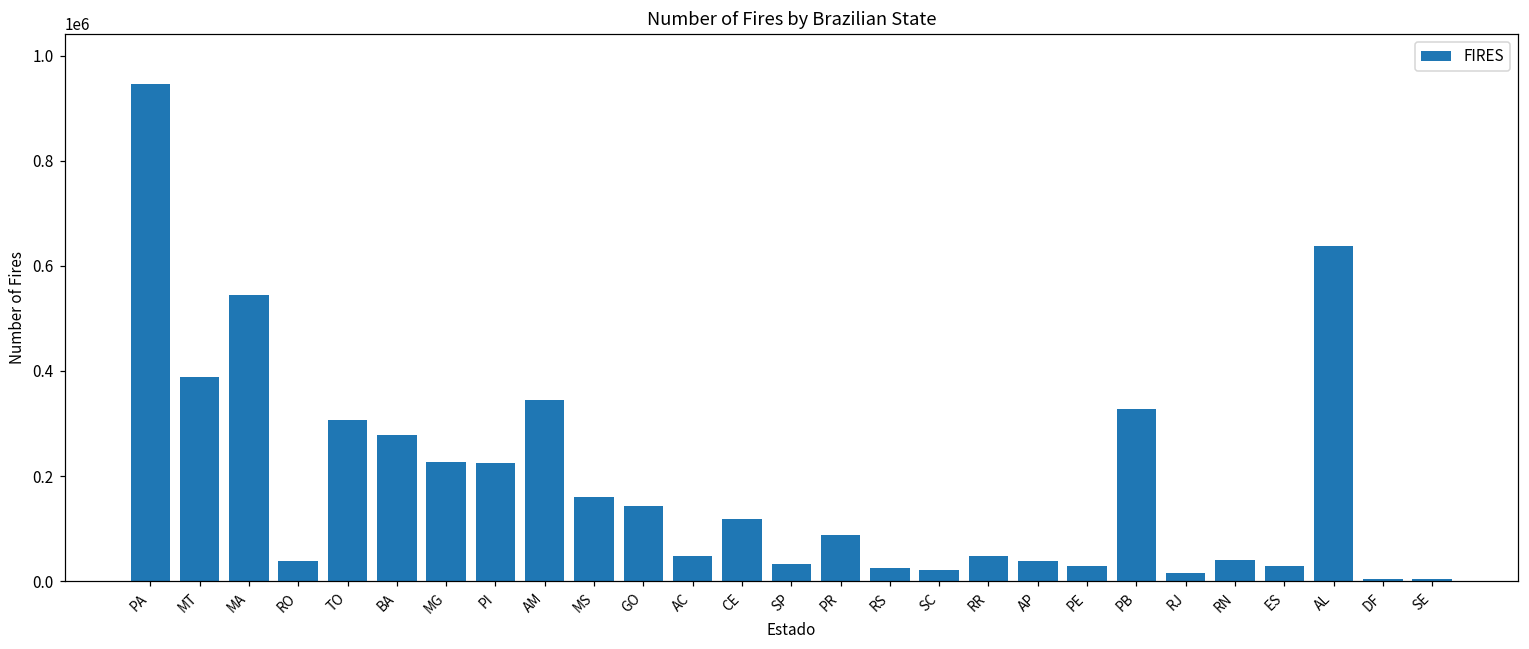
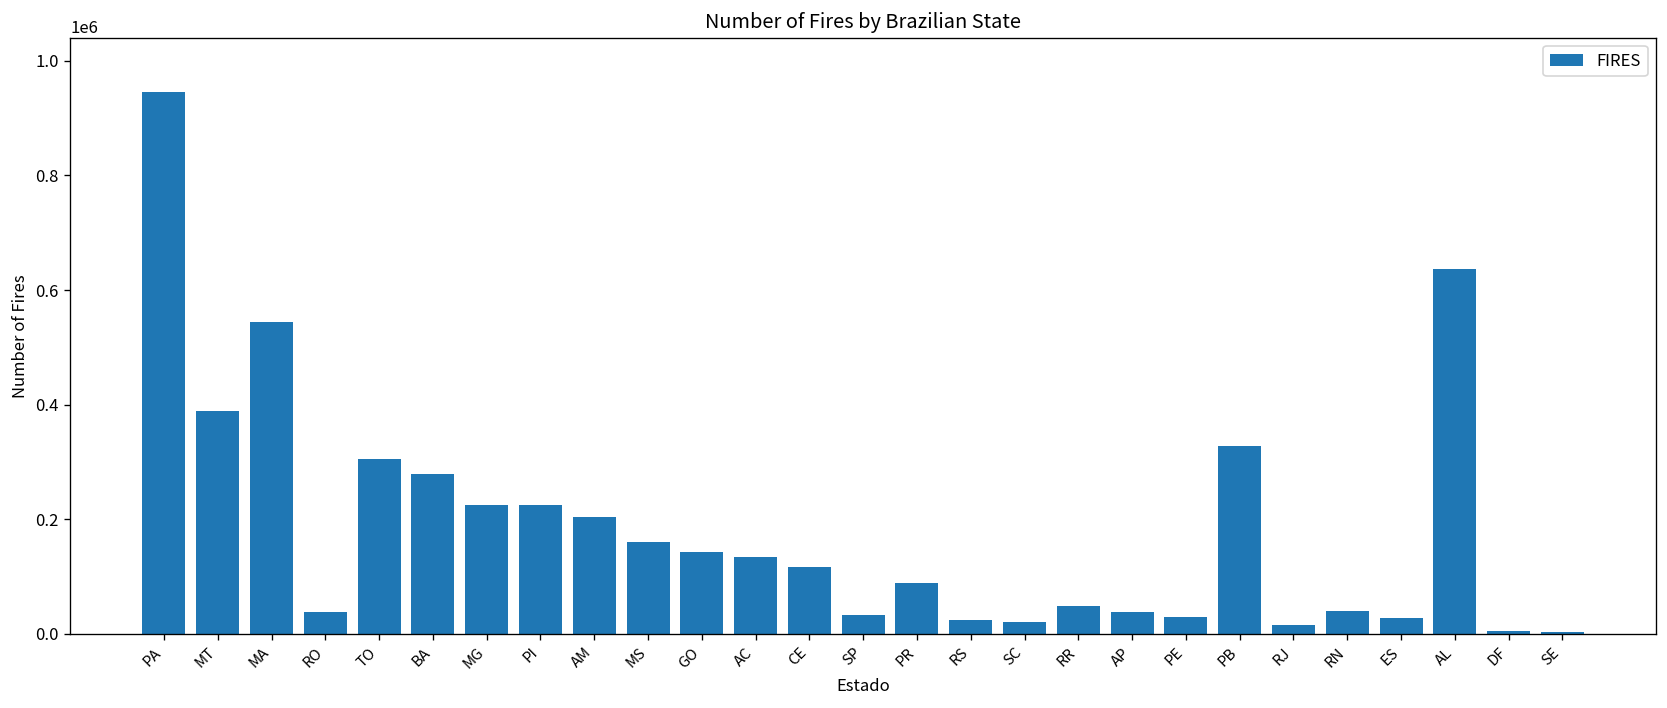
AM: 340000 -> 200000
AC: 50000 -> 130000
